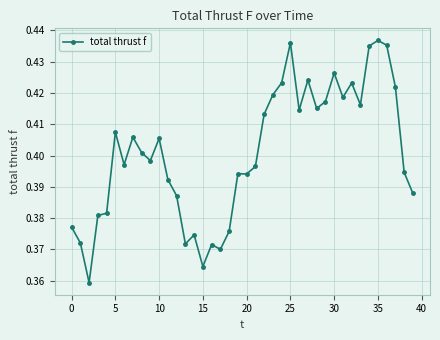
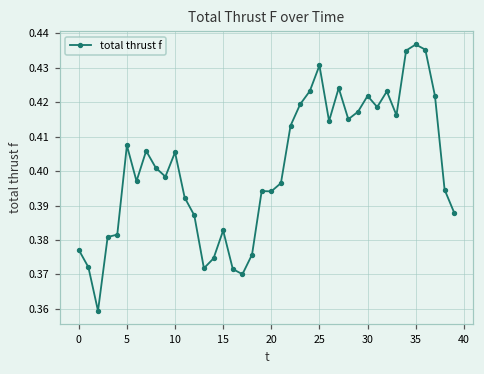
15: 0.365 -> 0.383
25: 0.436 -> 0.431
30: 0.426 -> 0.422
